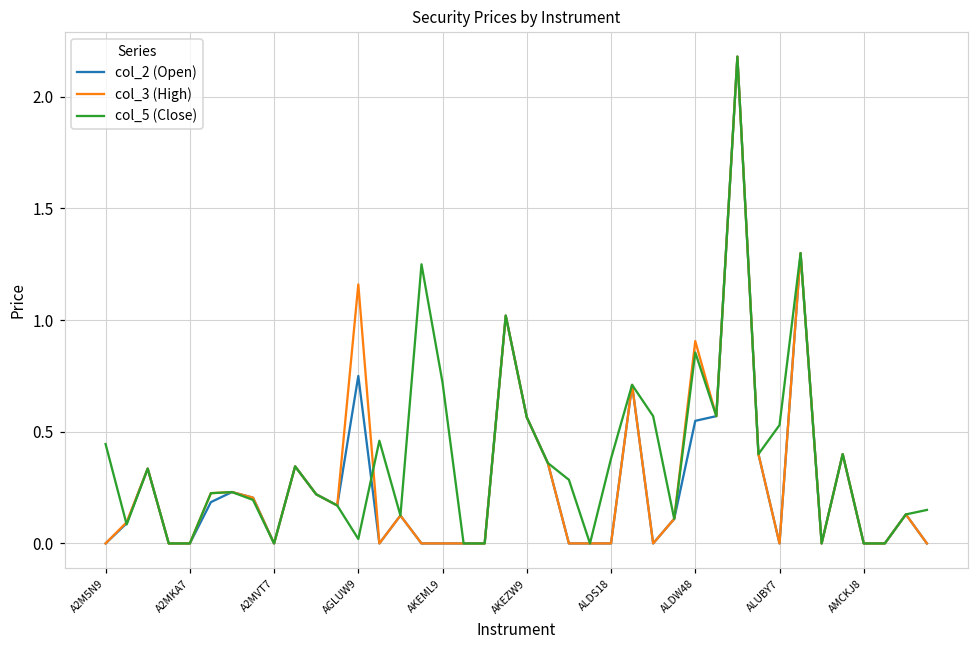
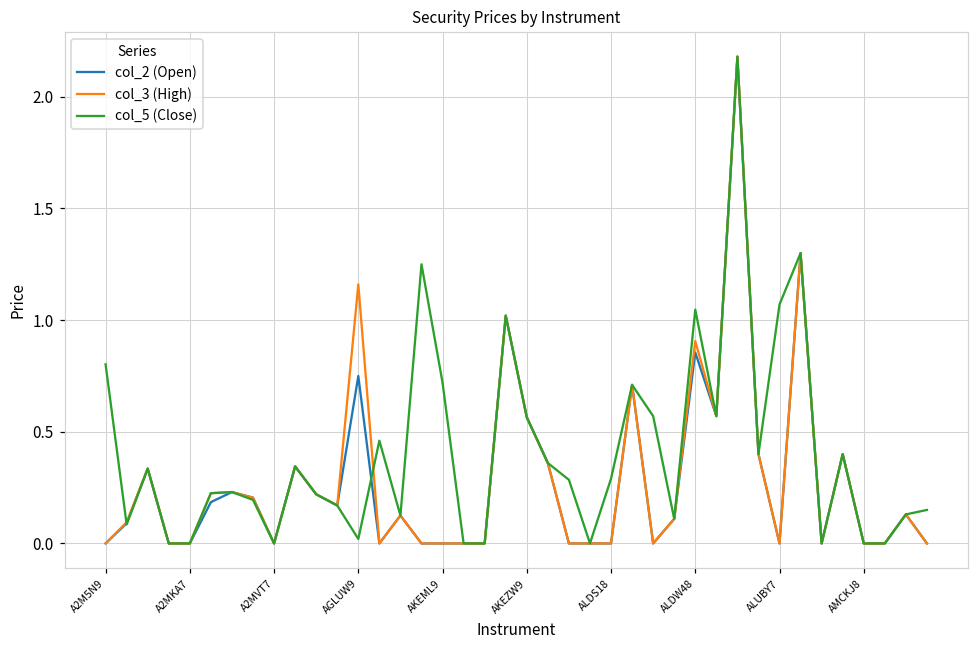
col_5 (Close), A2M5N9: 0.45 -> 0.80
col_5 (Close), ALDS18: 0.38 -> 0.29
col_2 (Open), ALDW48: 0.55 -> 0.86
col_5 (Close), ALDW48: 0.86 -> 1.05
col_5 (Close), ALUBY7: 0.53 -> 1.07
